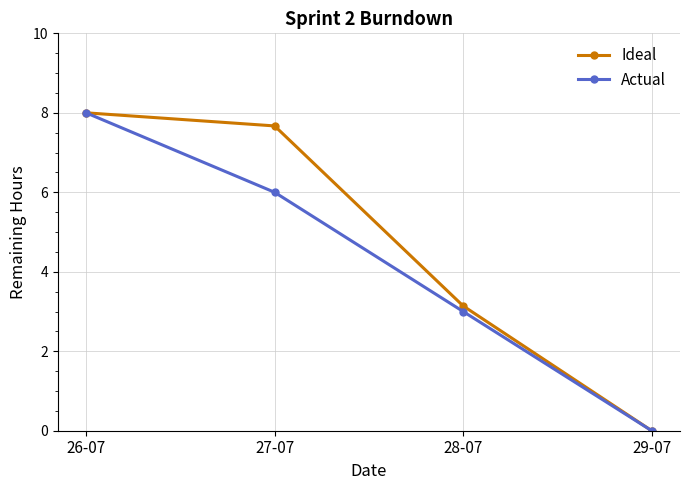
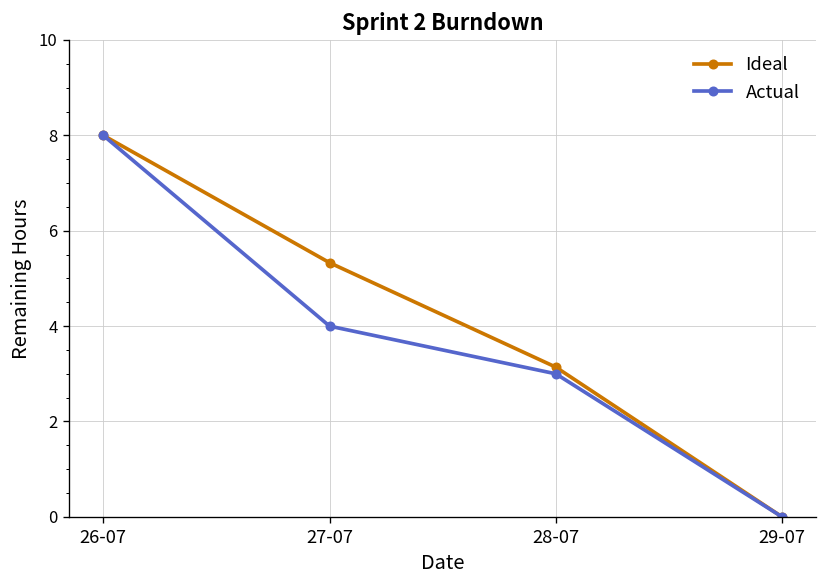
Ideal, 27-07: 7.7 -> 5.3
Actual, 27-07: 6 -> 4
